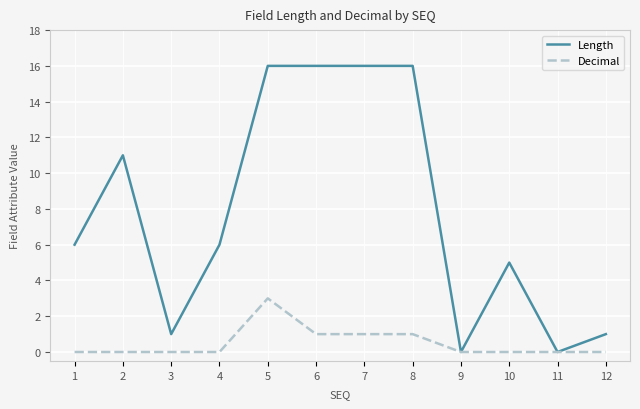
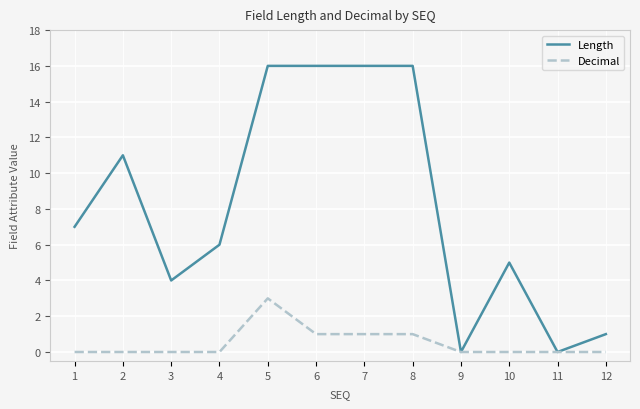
Length, 1: 6 -> 7
Length, 3: 1 -> 4
